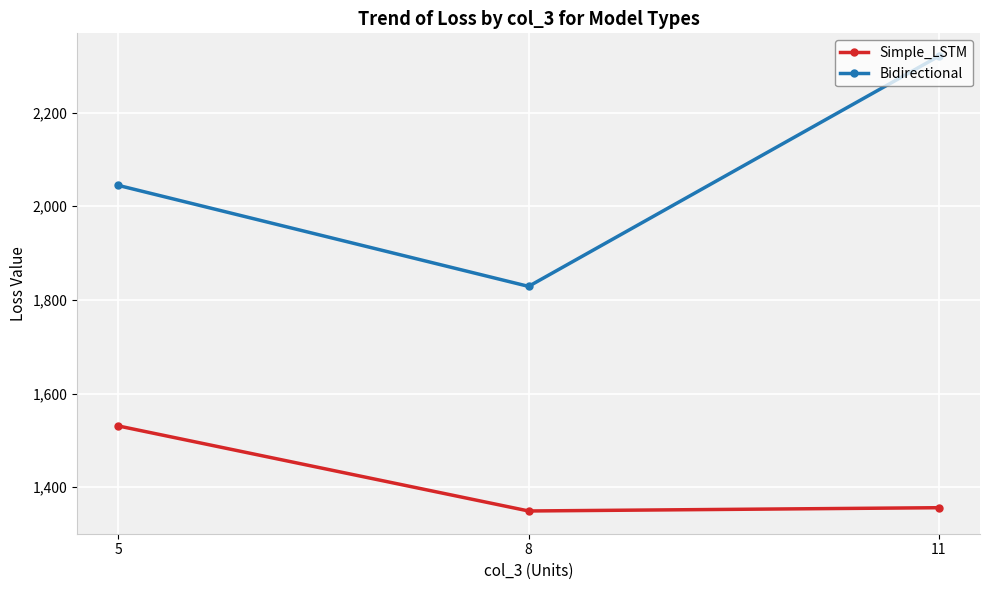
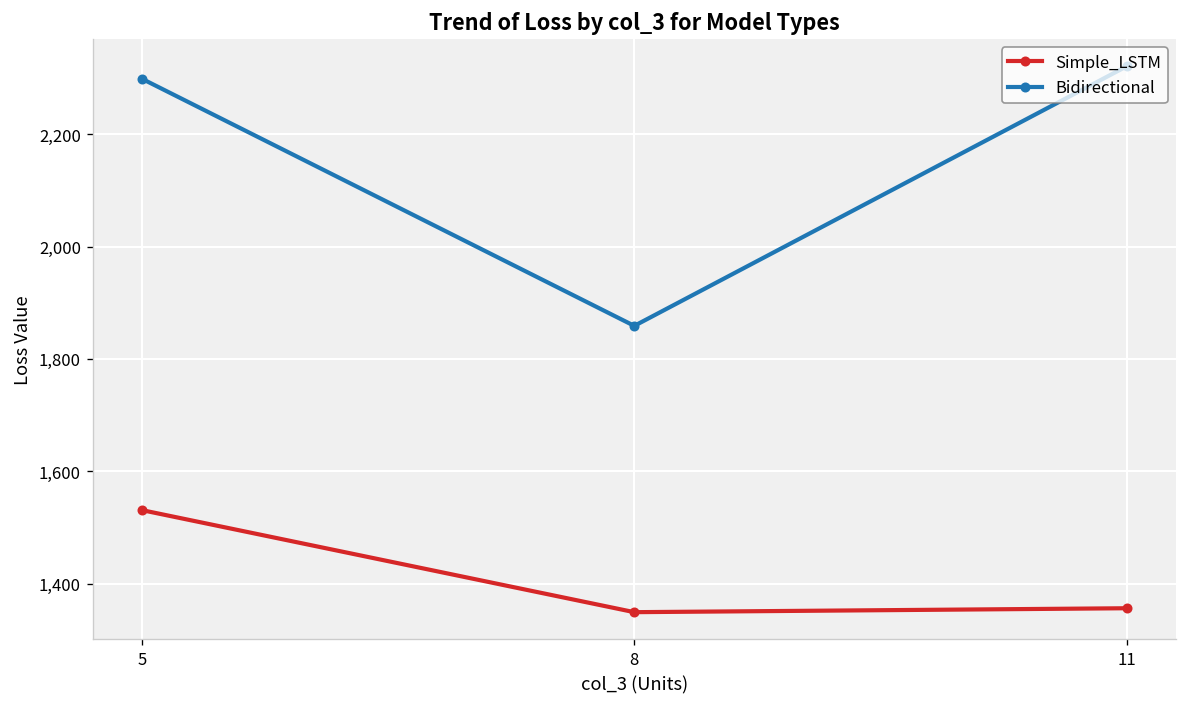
Bidirectional, 5: 2,040 -> 2,300
Bidirectional, 8: 1,830 -> 1,860
